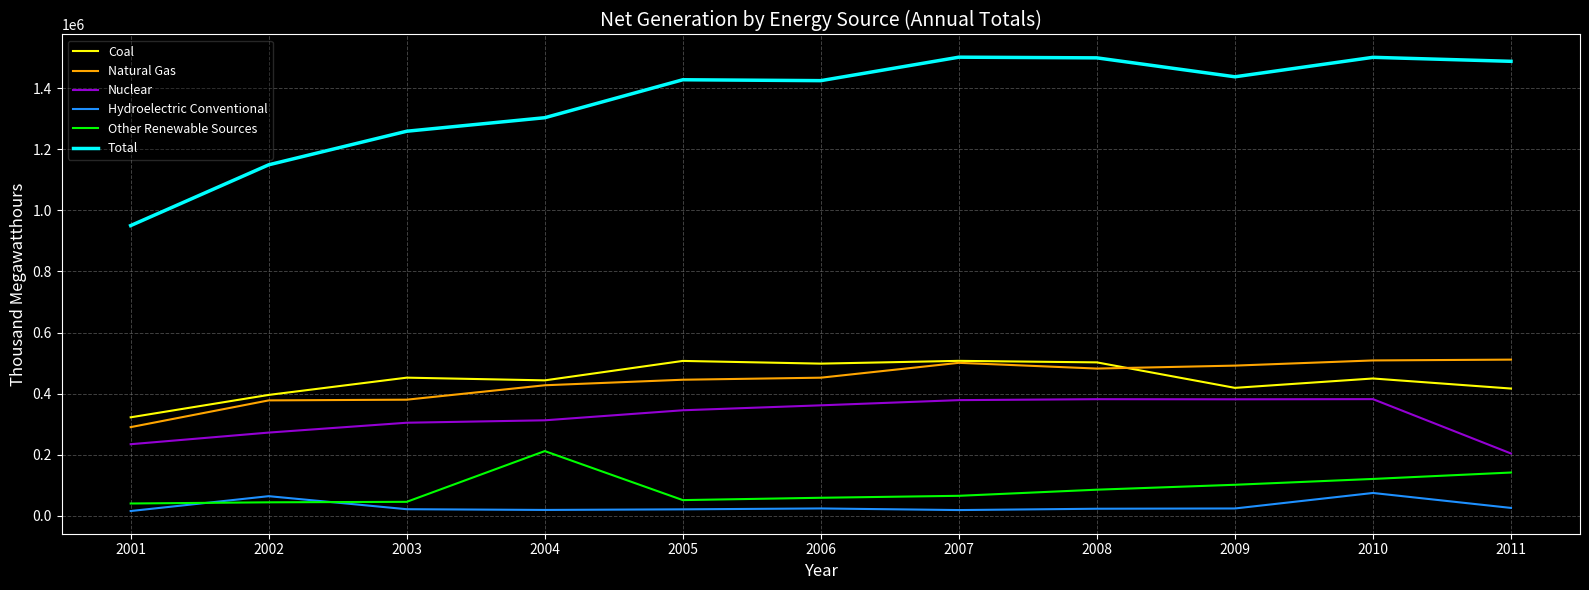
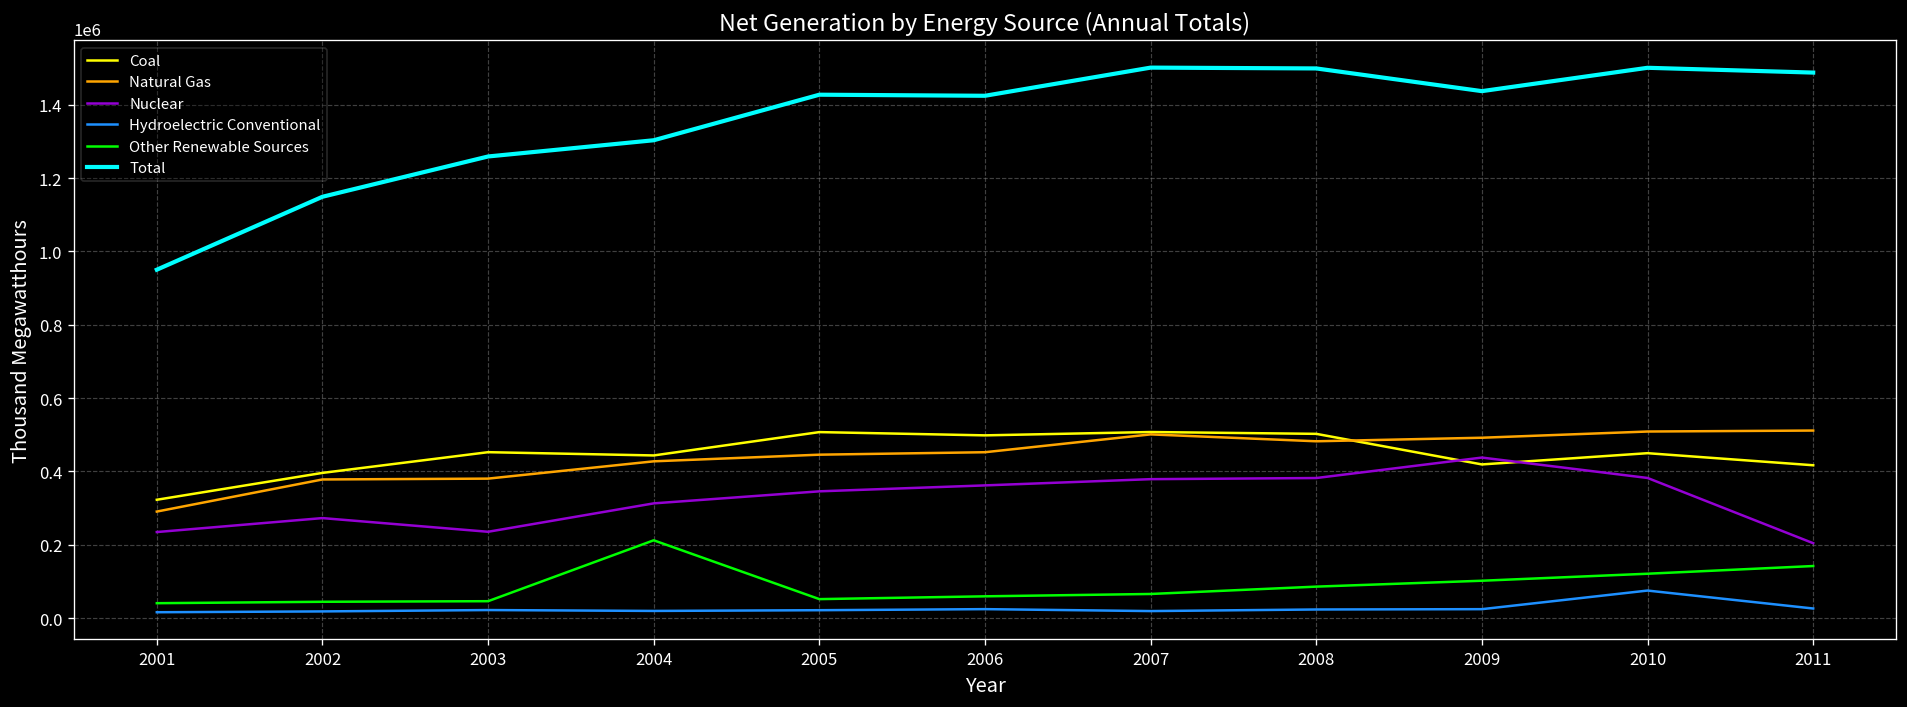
Hydroelectric Conventional, 2002: 60000 -> 20000
Nuclear, 2003: 300000 -> 240000
Nuclear, 2009: 380000 -> 440000
